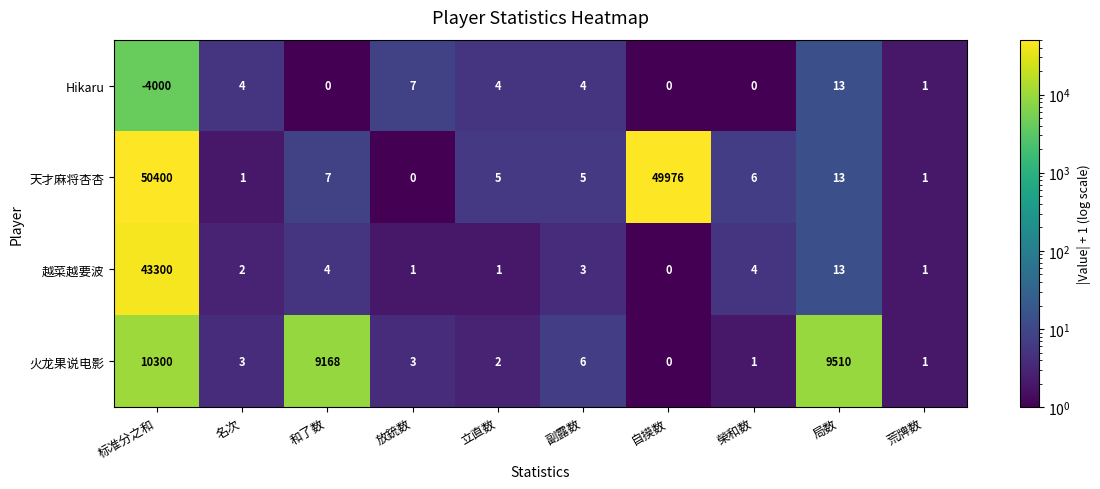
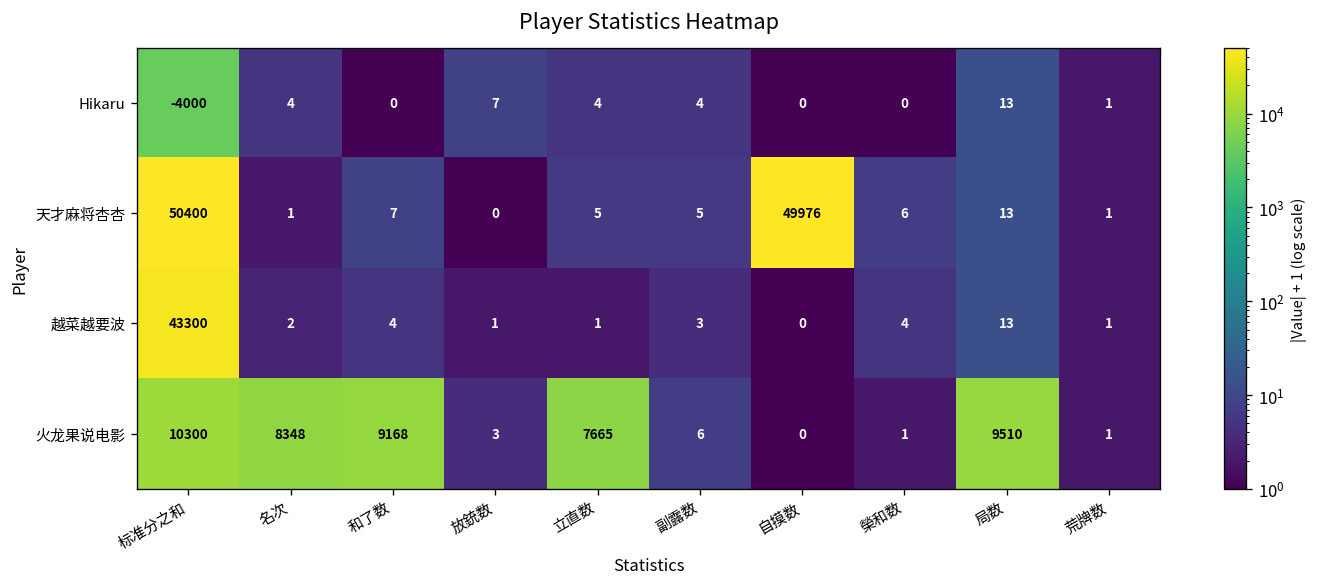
火龙果说电影, 名次: 3 -> 8348
火龙果说电影, 立直数: 2 -> 7665
